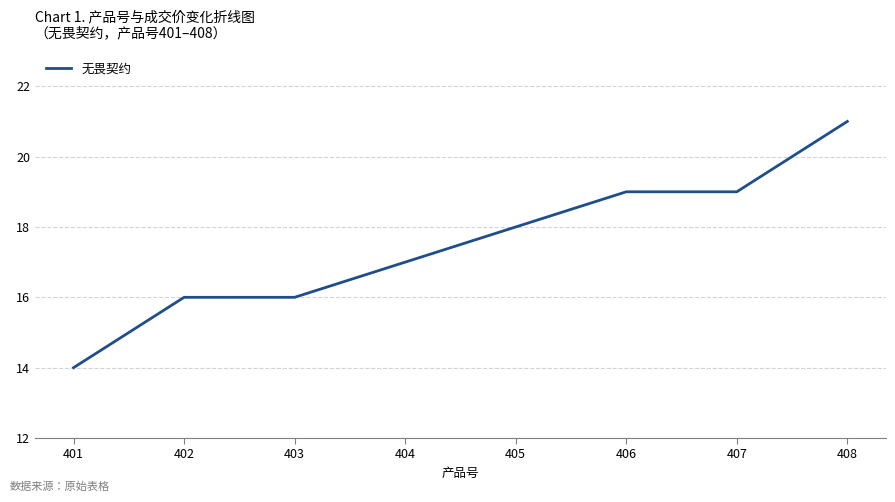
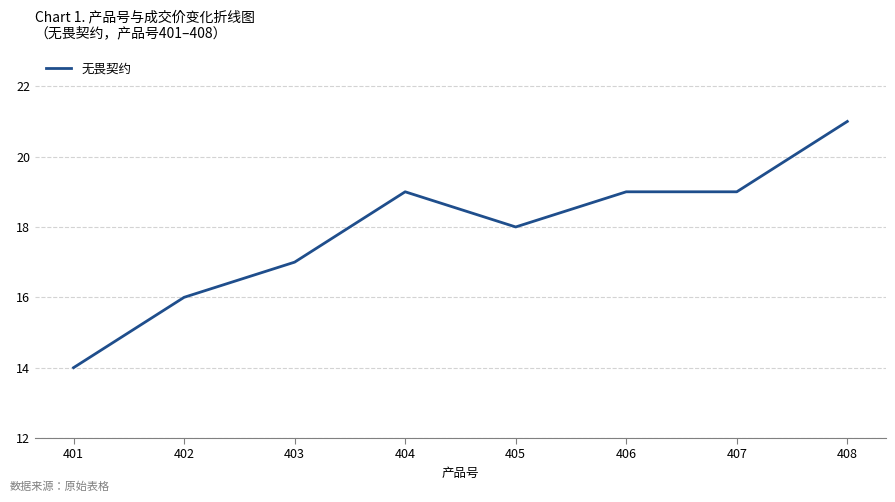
403: 16 -> 17
404: 17 -> 19
